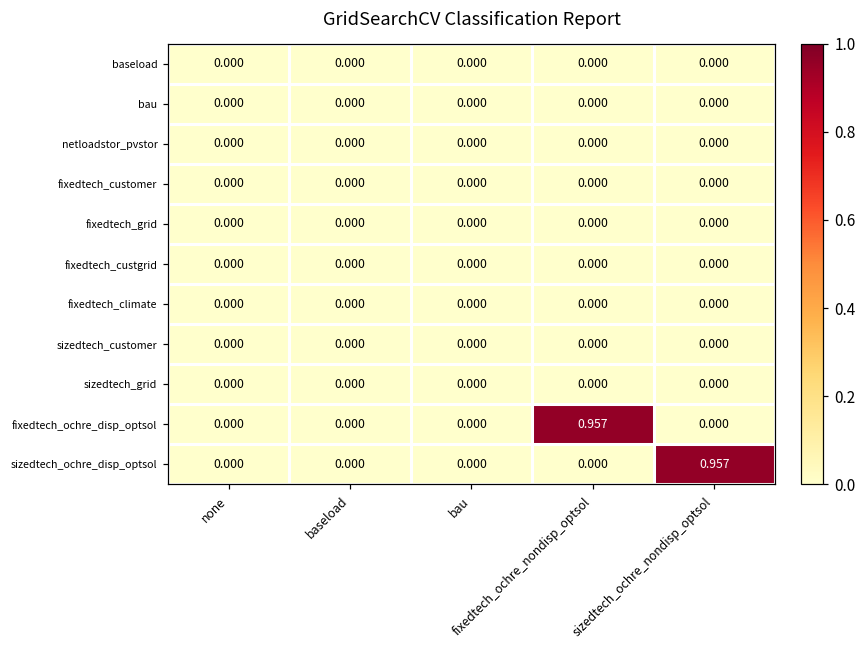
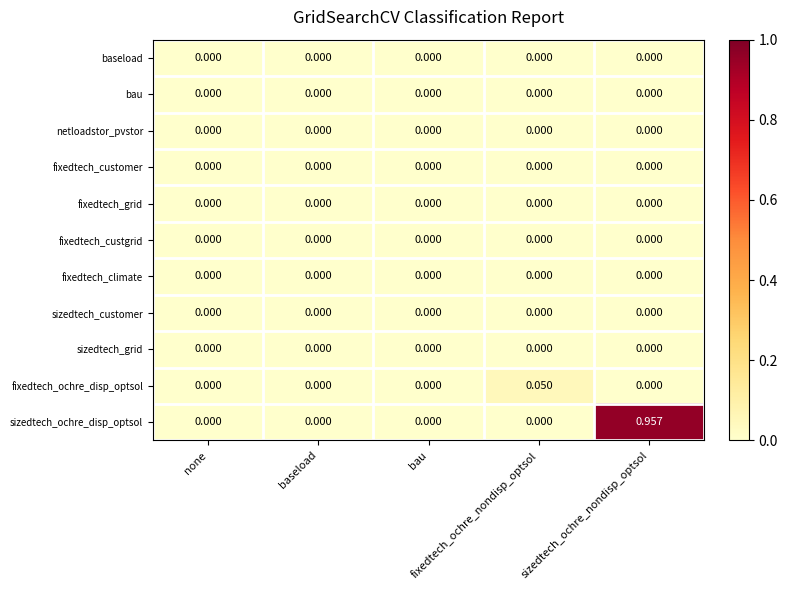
fixedtech_ochre_disp_optsol, fixedtech_ochre_nondisp_optsol: 0.957 -> 0.050
